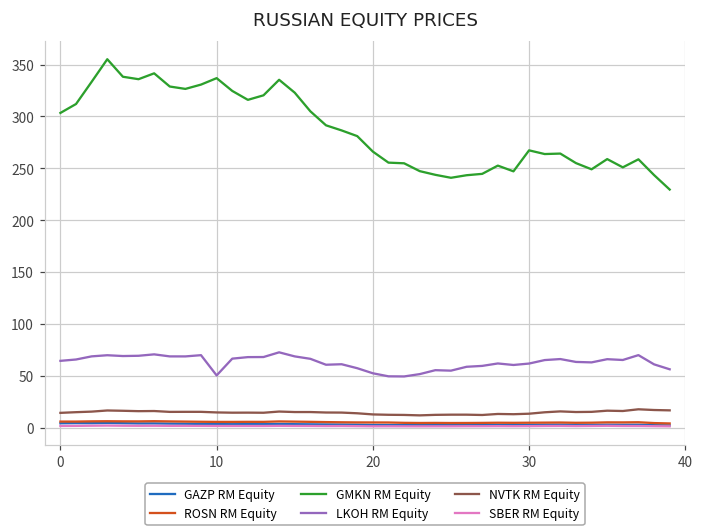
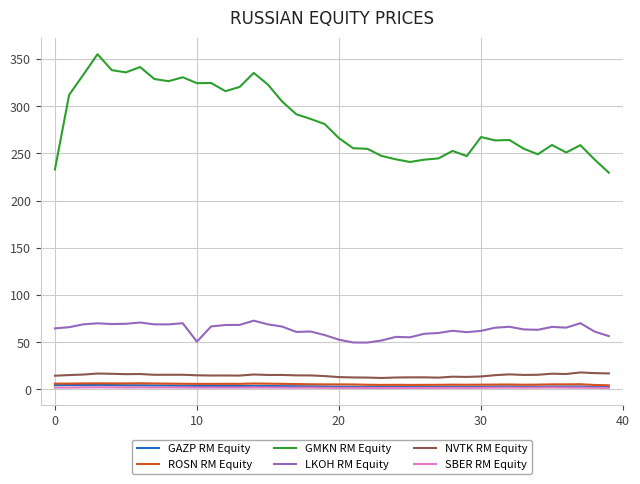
GMKN RM Equity, 0: 300 -> 230
GMKN RM Equity, 10: 340 -> 320
